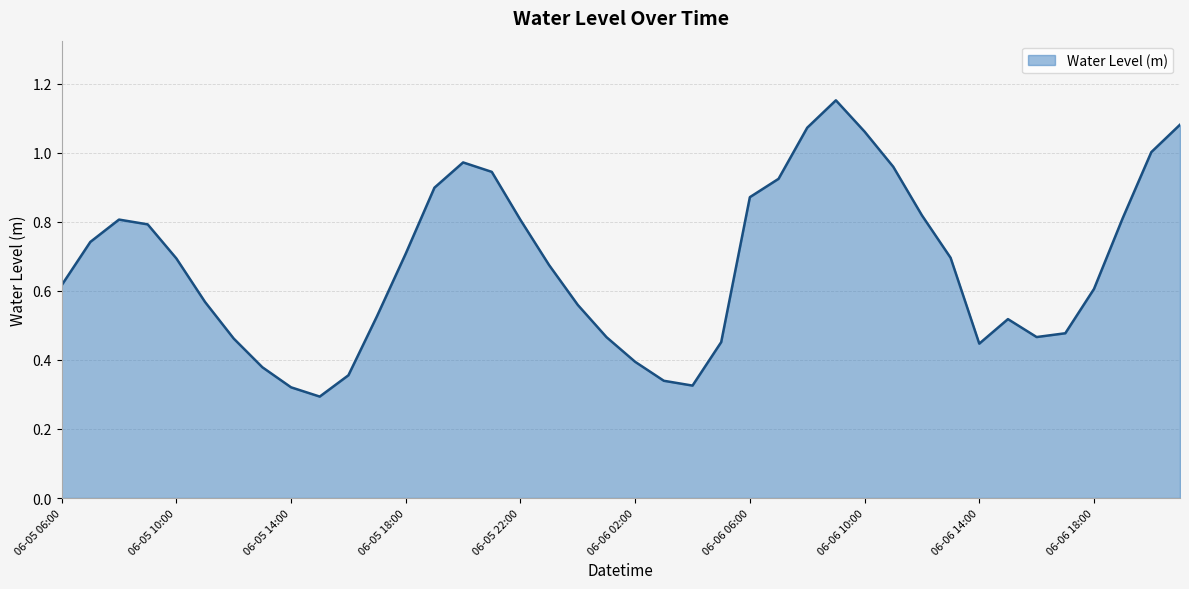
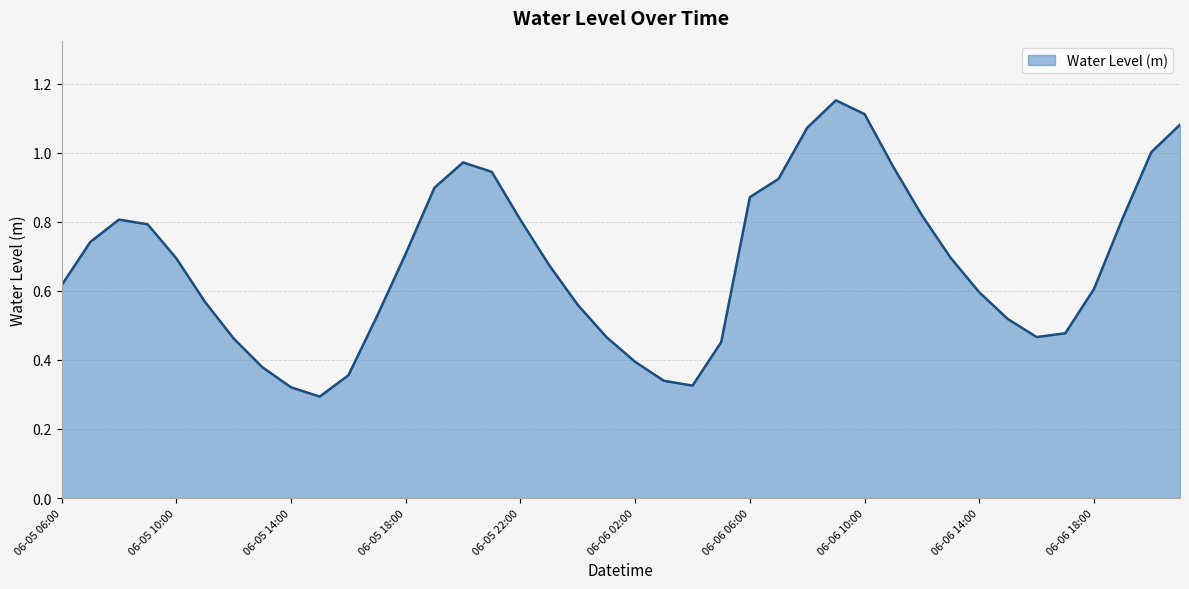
06-06 10:00: 1.06 -> 1.11
06-06 14:00: 0.45 -> 0.60
